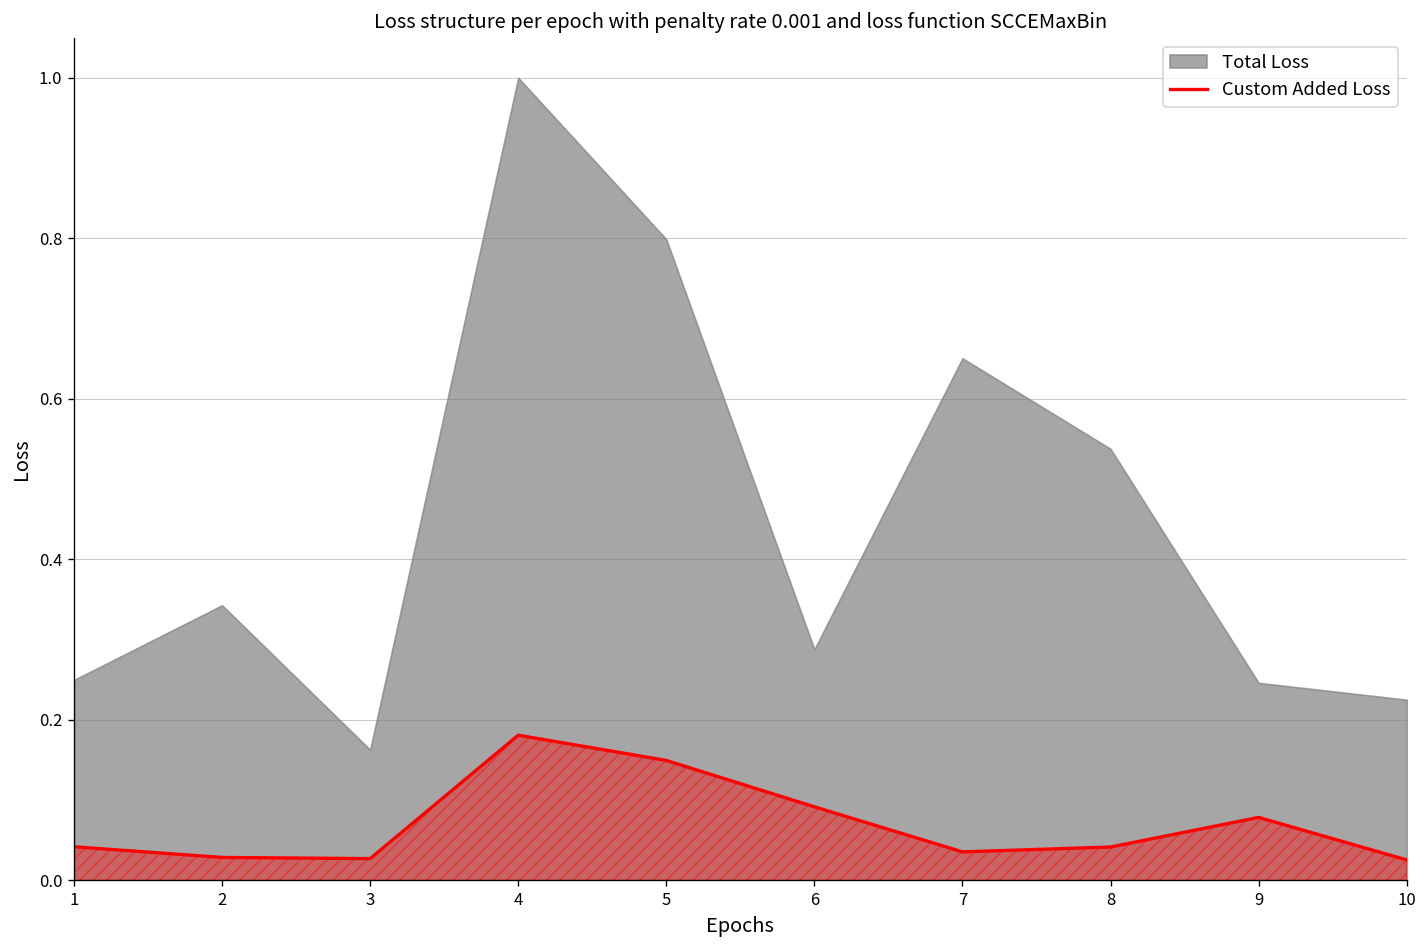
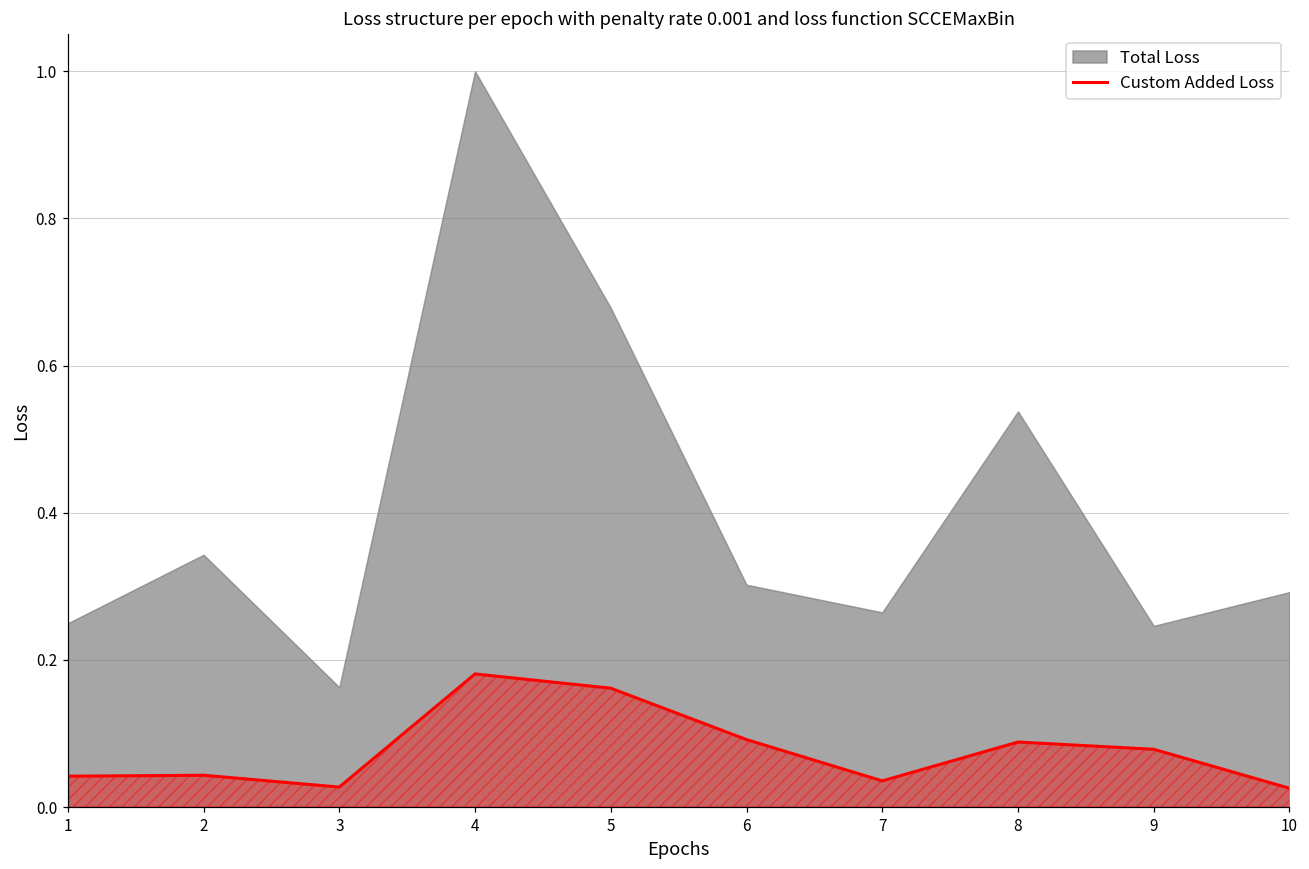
Custom Added Loss, 2: 0.03 -> 0.04
Custom Added Loss, 5: 0.15 -> 0.16
Total Loss, 5: 0.80 -> 0.68
Total Loss, 6: 0.29 -> 0.30
Total Loss, 7: 0.65 -> 0.26
Custom Added Loss, 8: 0.04 -> 0.09
Total Loss, 10: 0.23 -> 0.29
